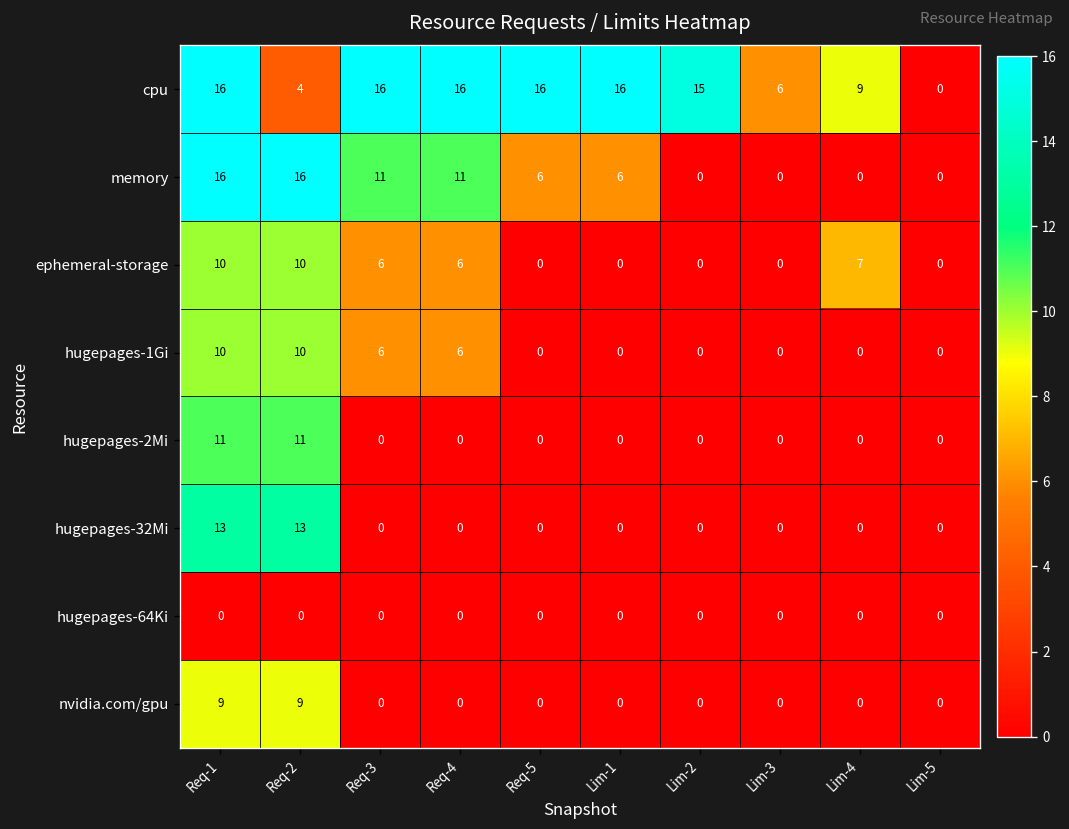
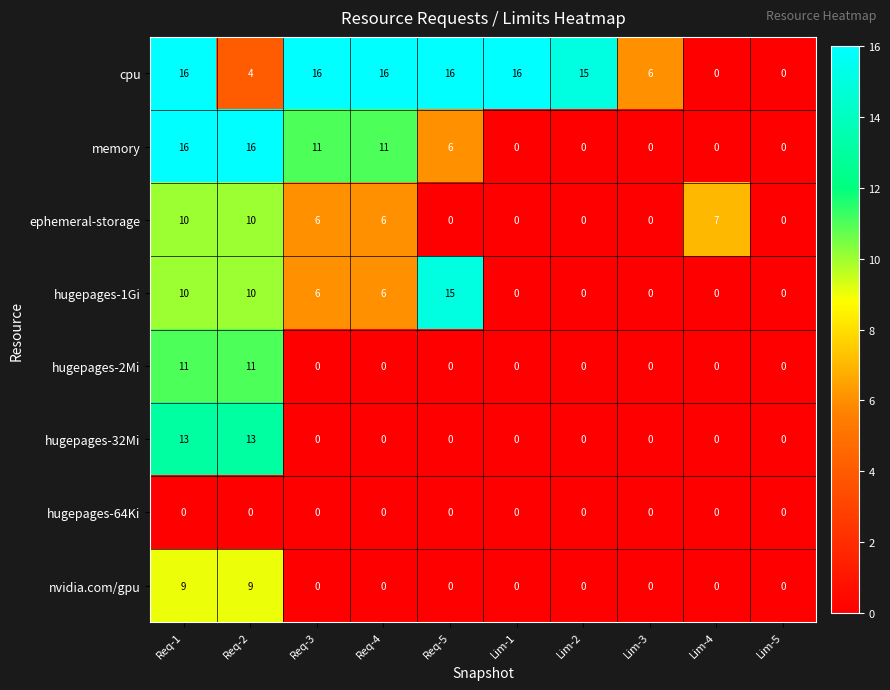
cpu, Lim-4: 9 -> 0
memory, Lim-1: 6 -> 0
hugepages-1Gi, Req-5: 0 -> 15
